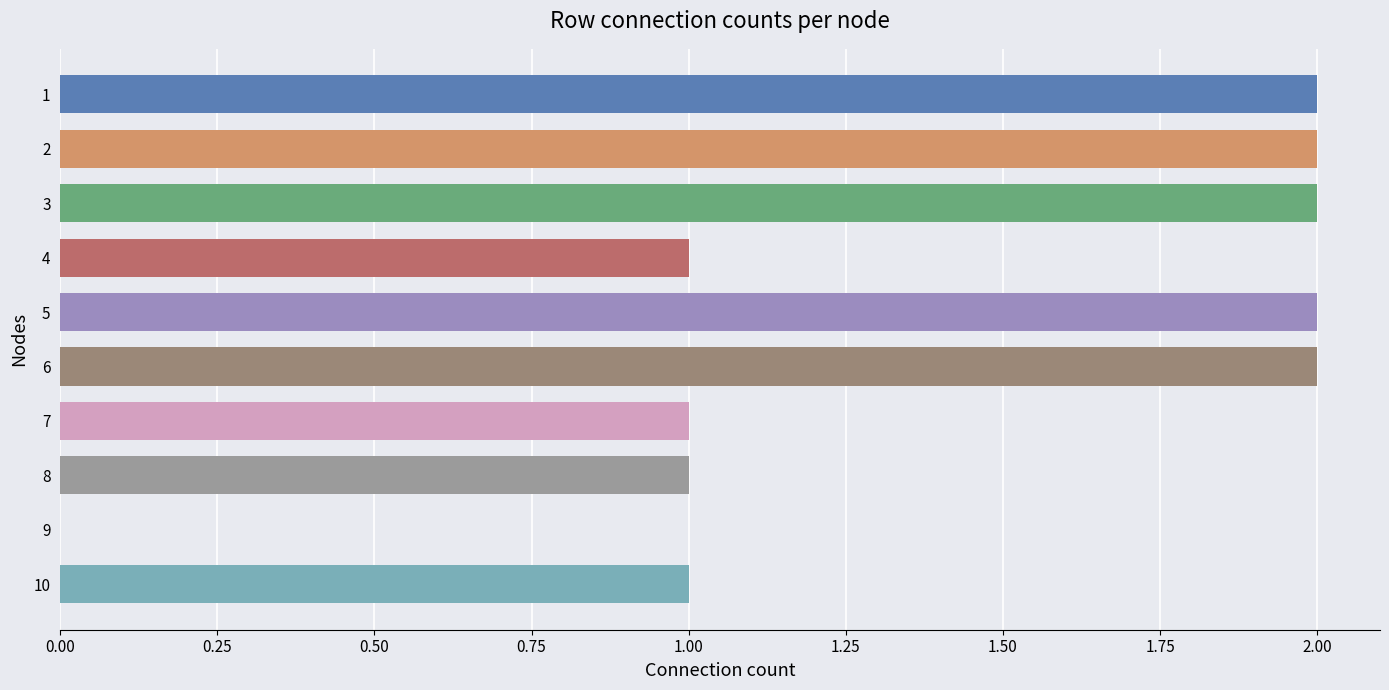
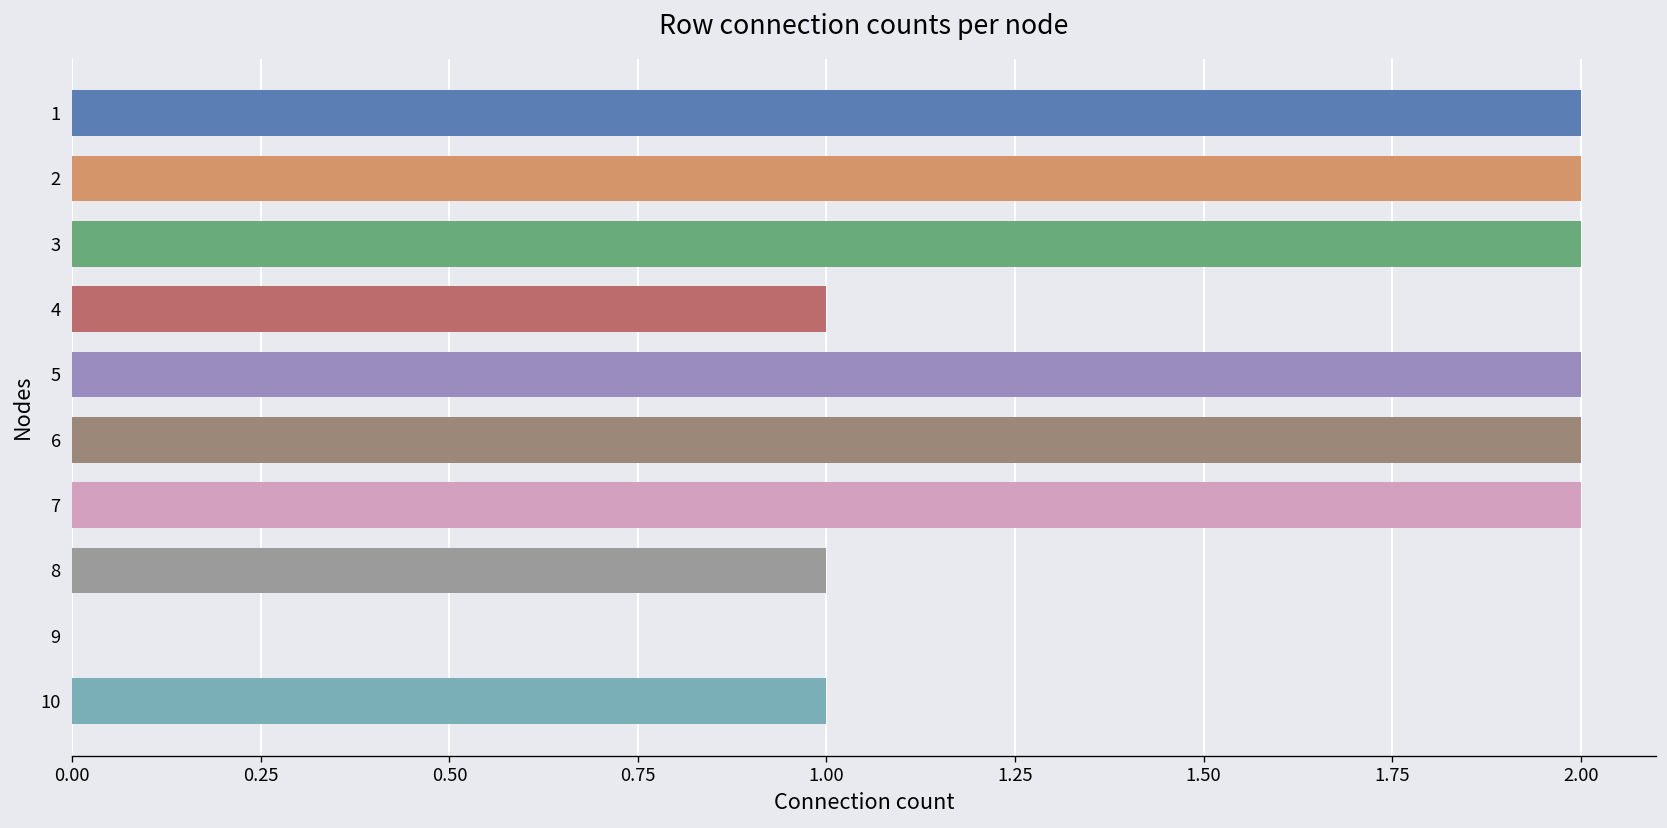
7: 1 -> 2
